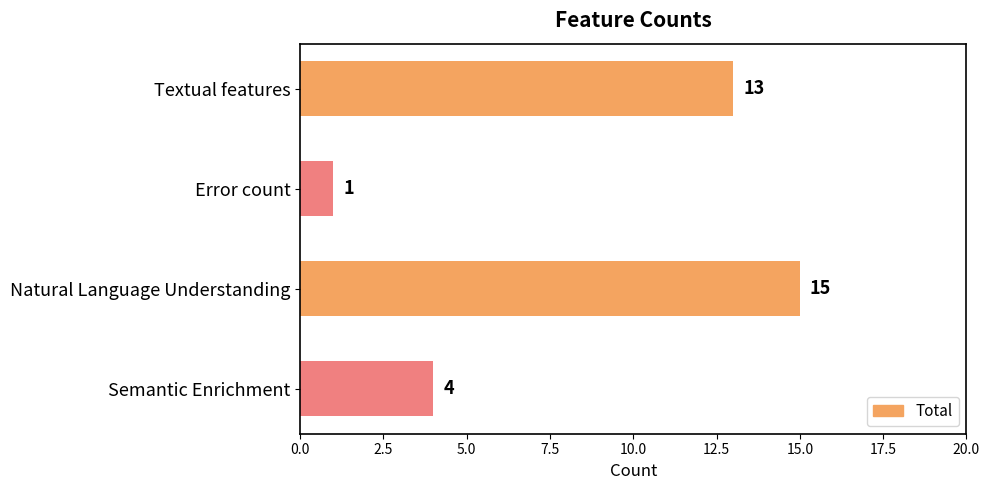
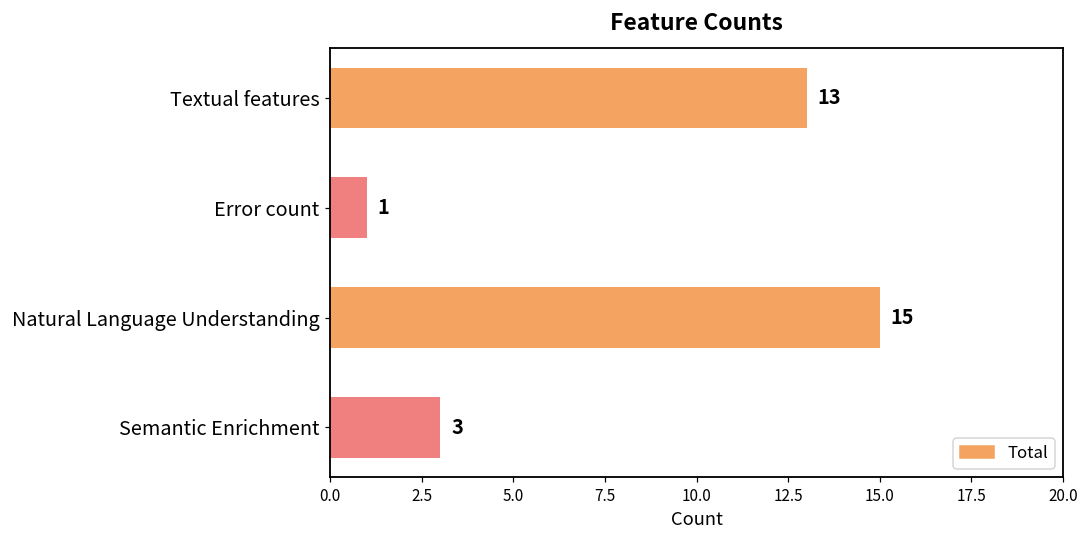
Semantic Enrichment: 4 -> 3
